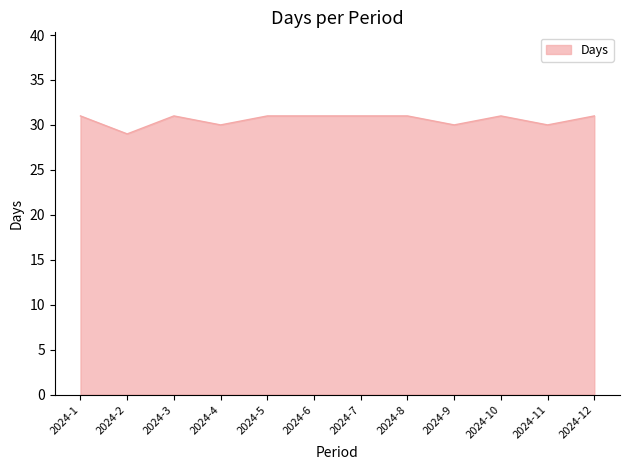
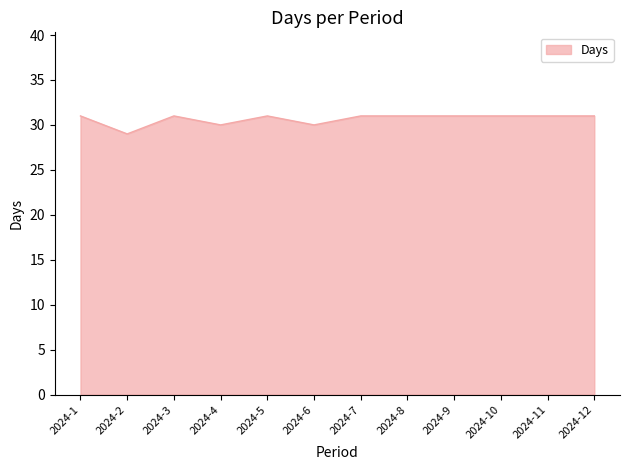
2024-6: 31 -> 30
2024-9: 30 -> 31
2024-11: 30 -> 31
